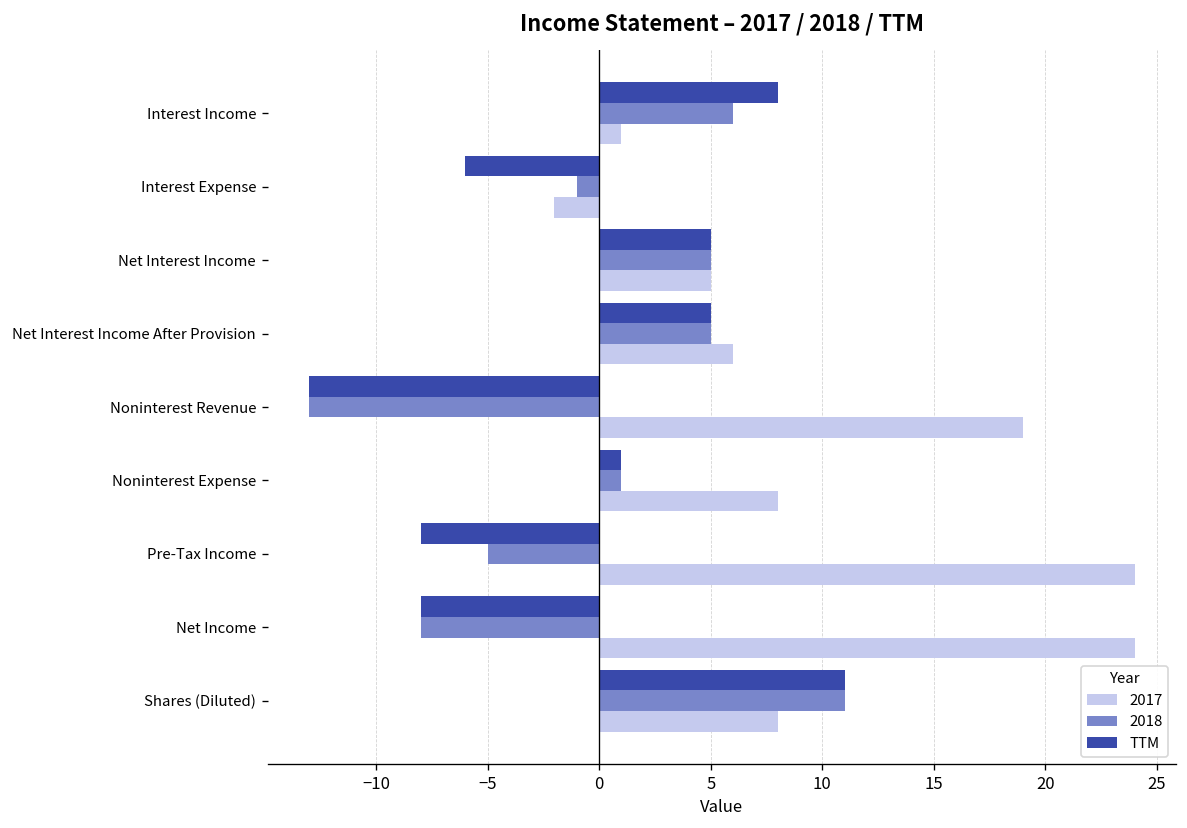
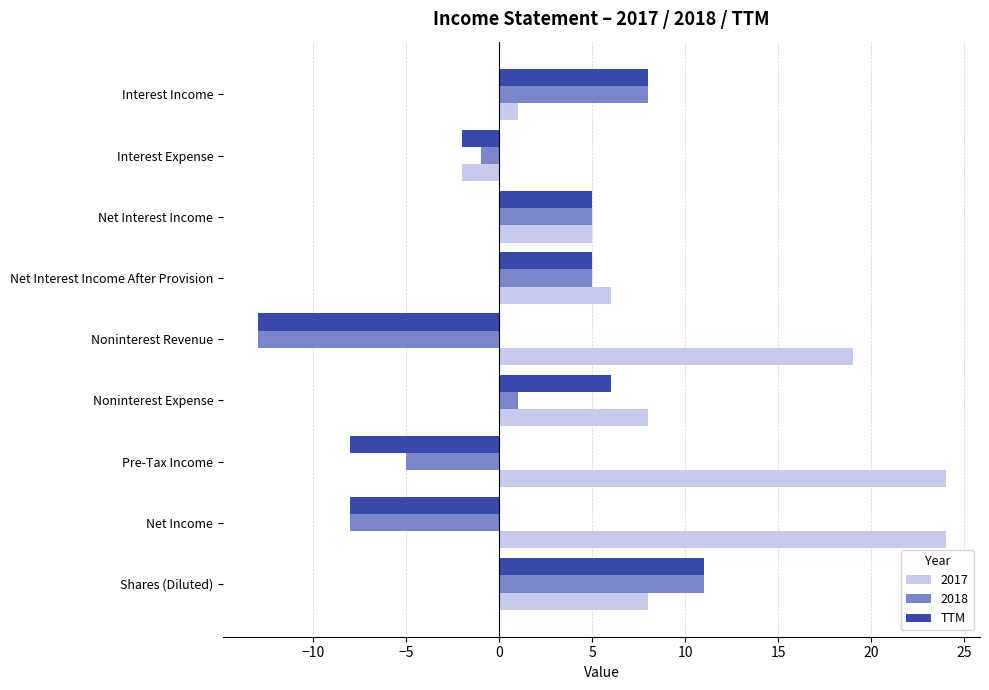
2018, Interest Income: 6 -> 8
TTM, Interest Expense: -6 -> -2
TTM, Noninterest Expense: 1 -> 6
